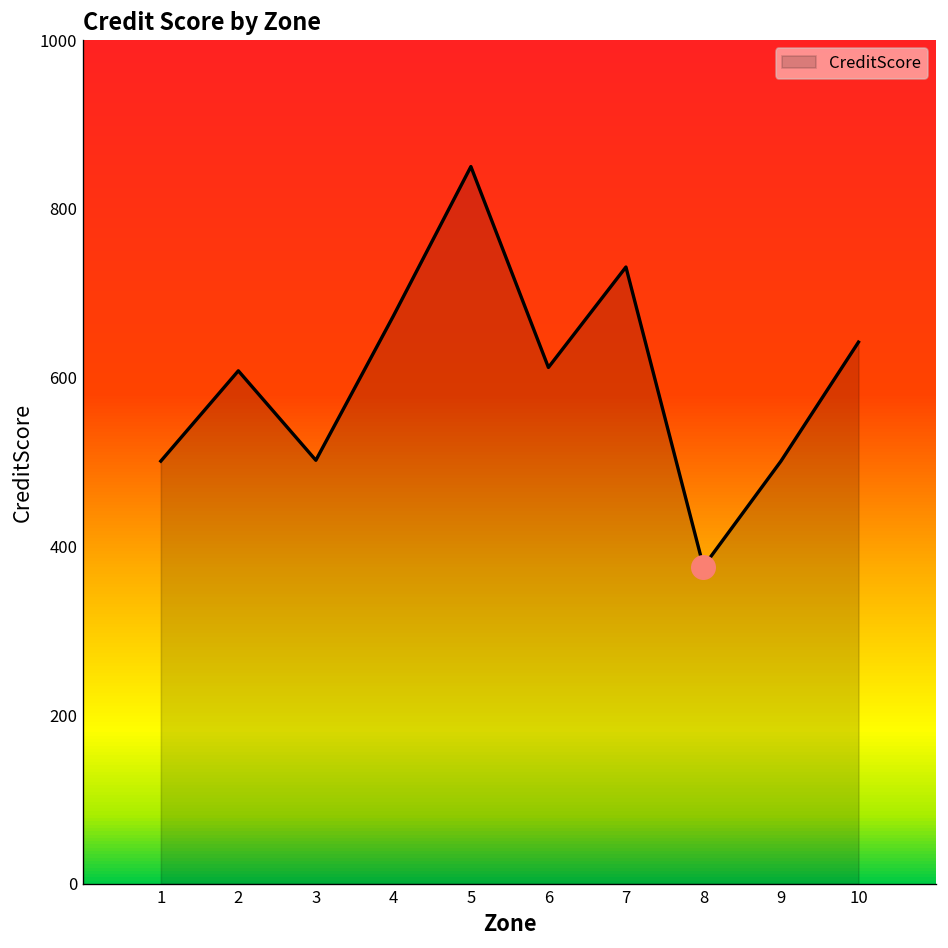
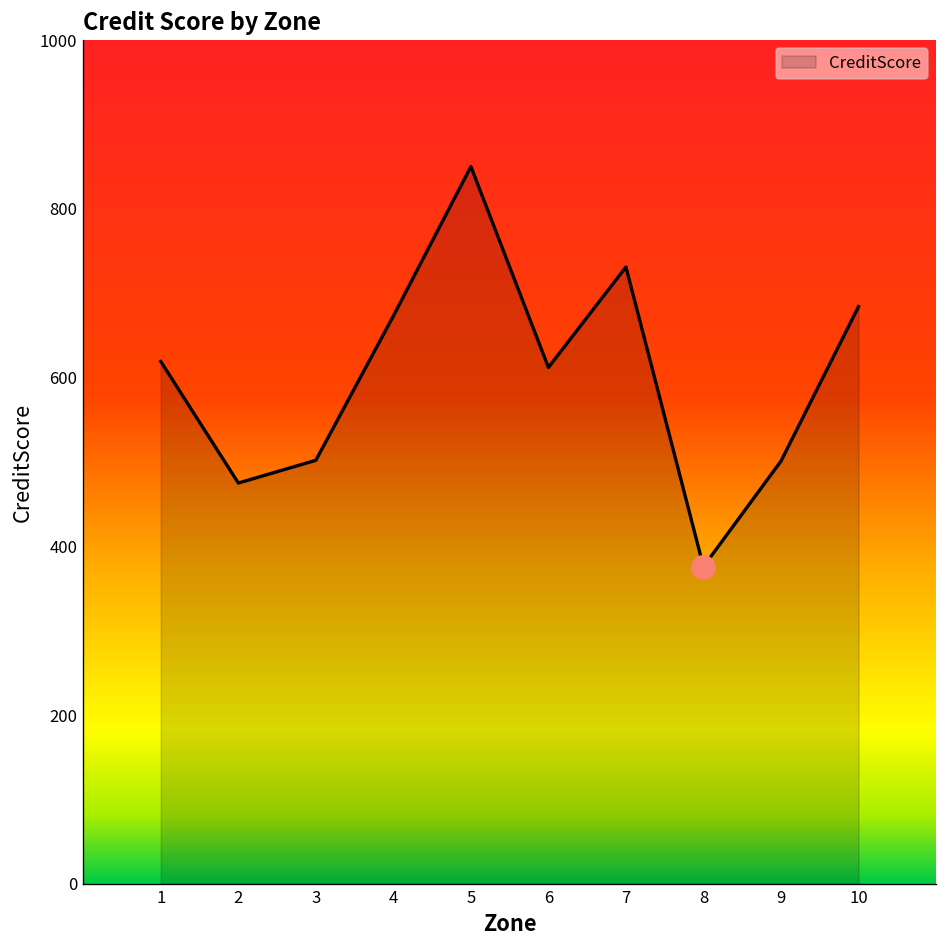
CreditScore, 1: 500 -> 620
CreditScore, 2: 610 -> 480
CreditScore, 10: 640 -> 680
